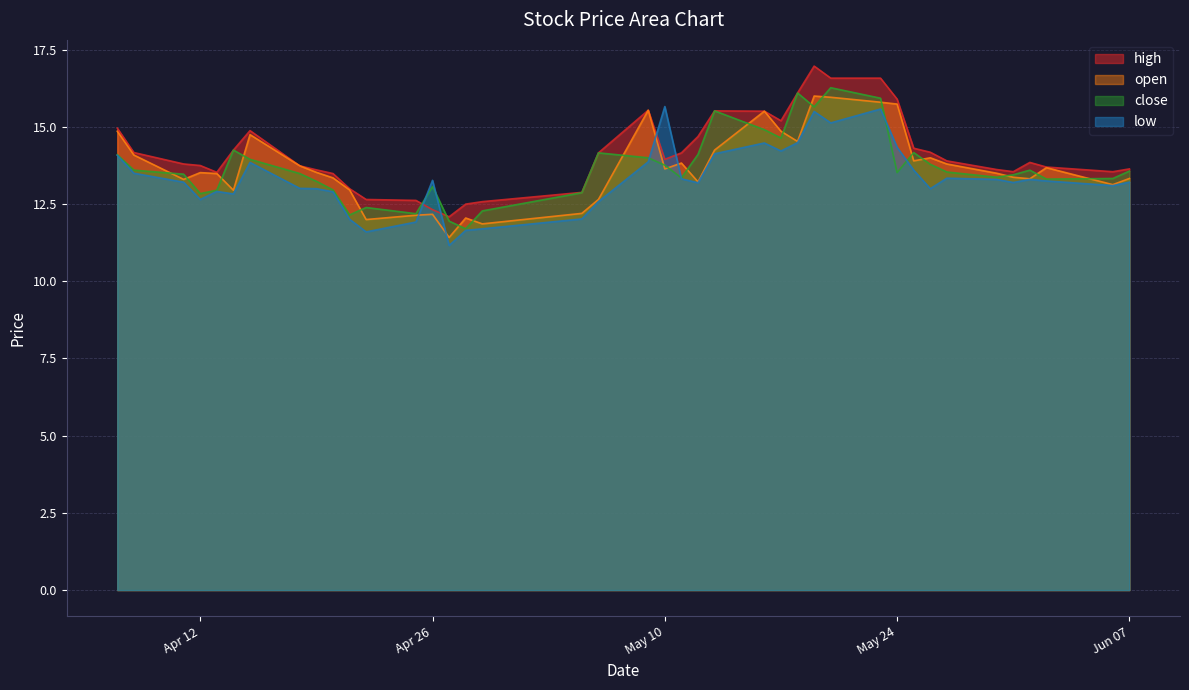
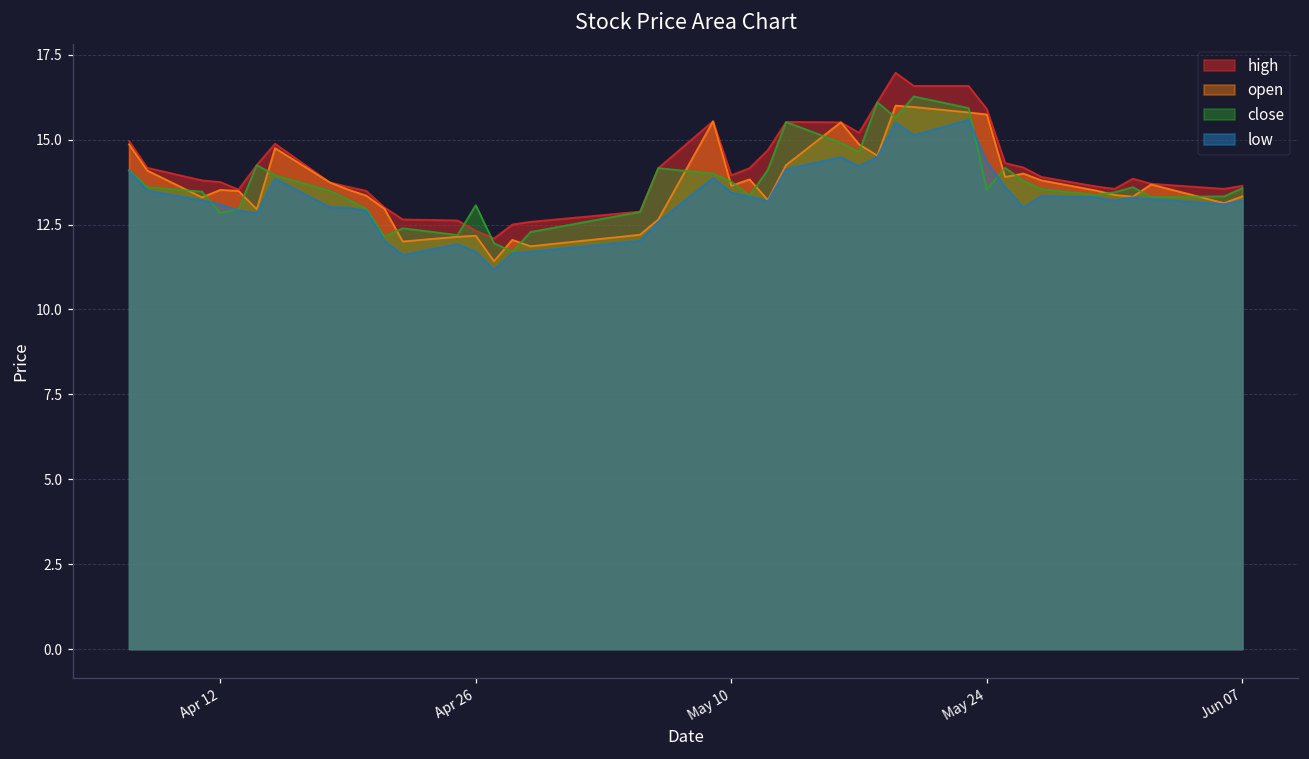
low, Apr 12: 12.7 -> 13.1
low, Apr 26: 13.3 -> 11.7
low, May 10: 15.7 -> 13.4
